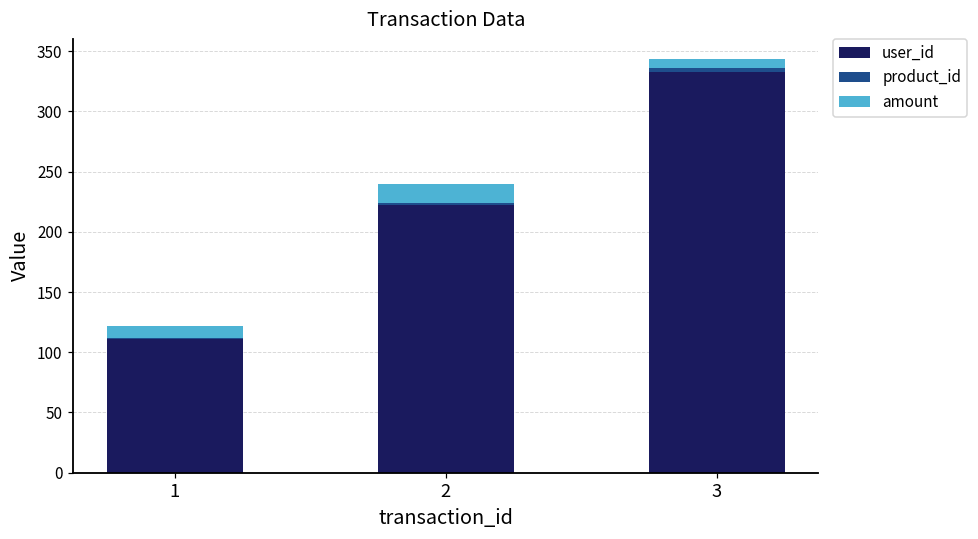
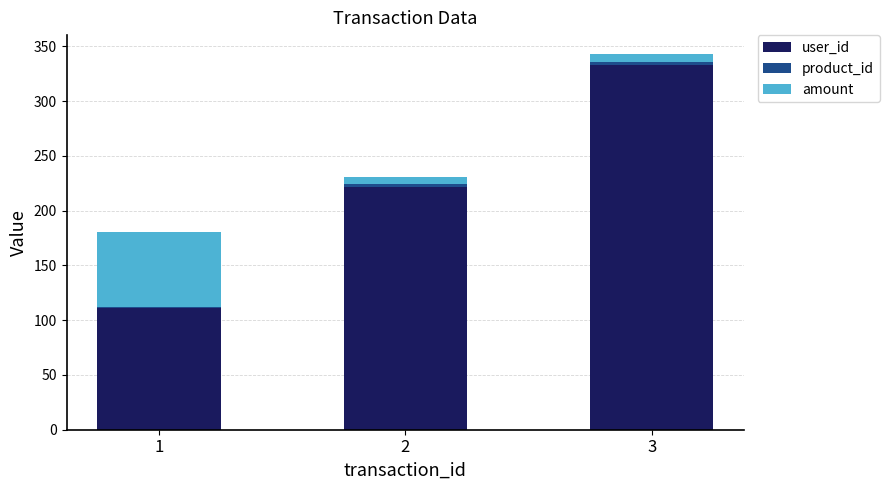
amount, 1: 10 -> 68
amount, 2: 16 -> 7
